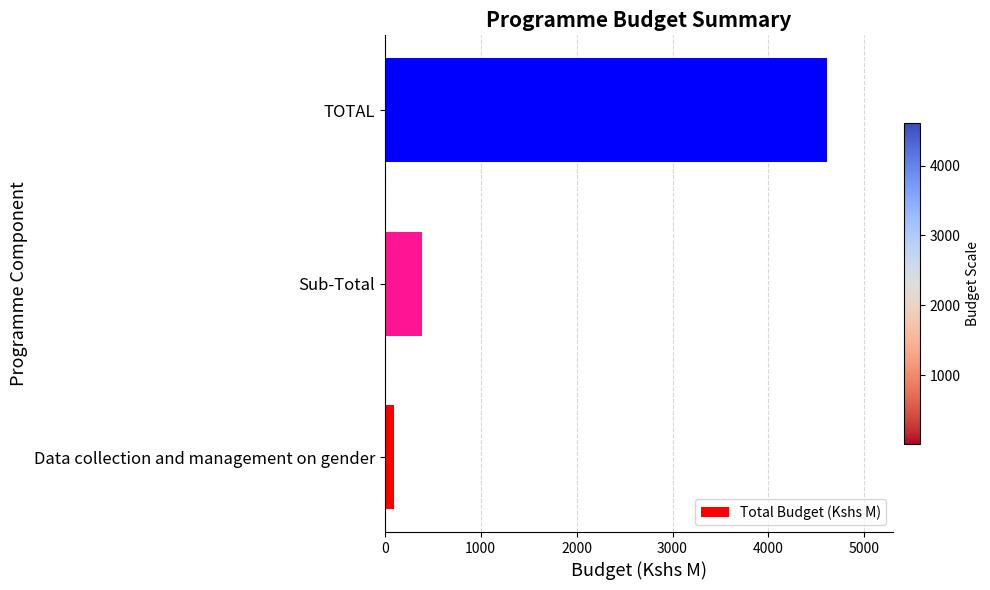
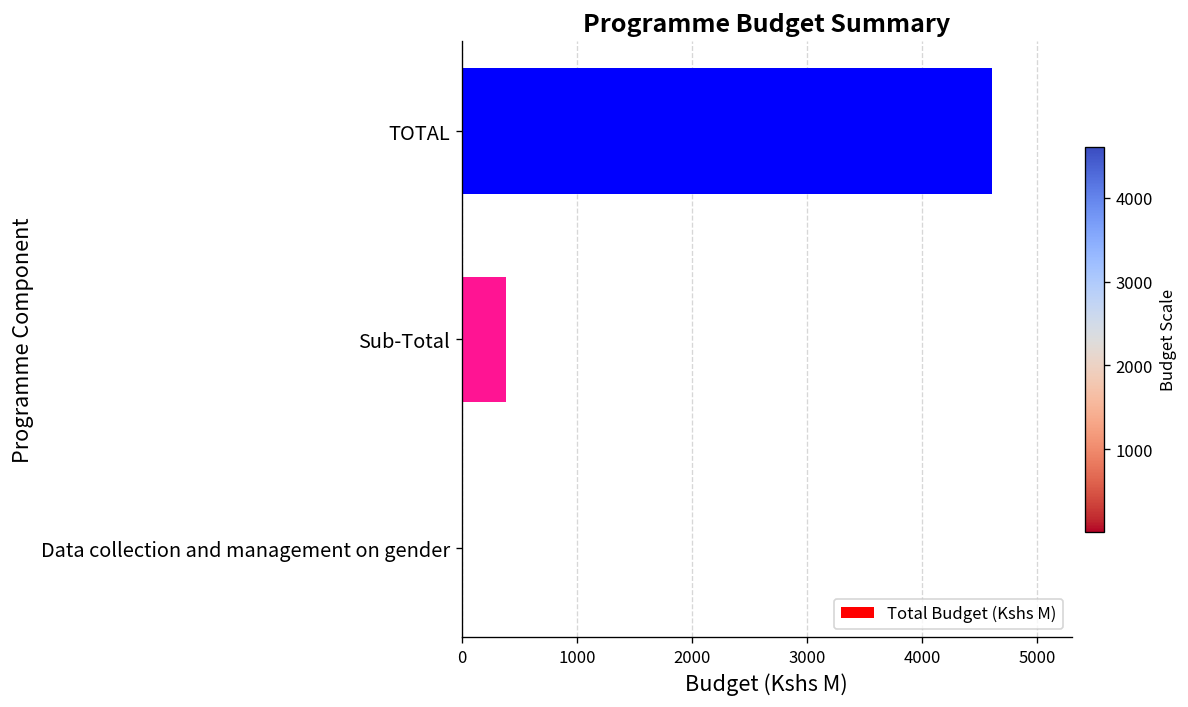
Data collection and management on gender: 100 -> 0
